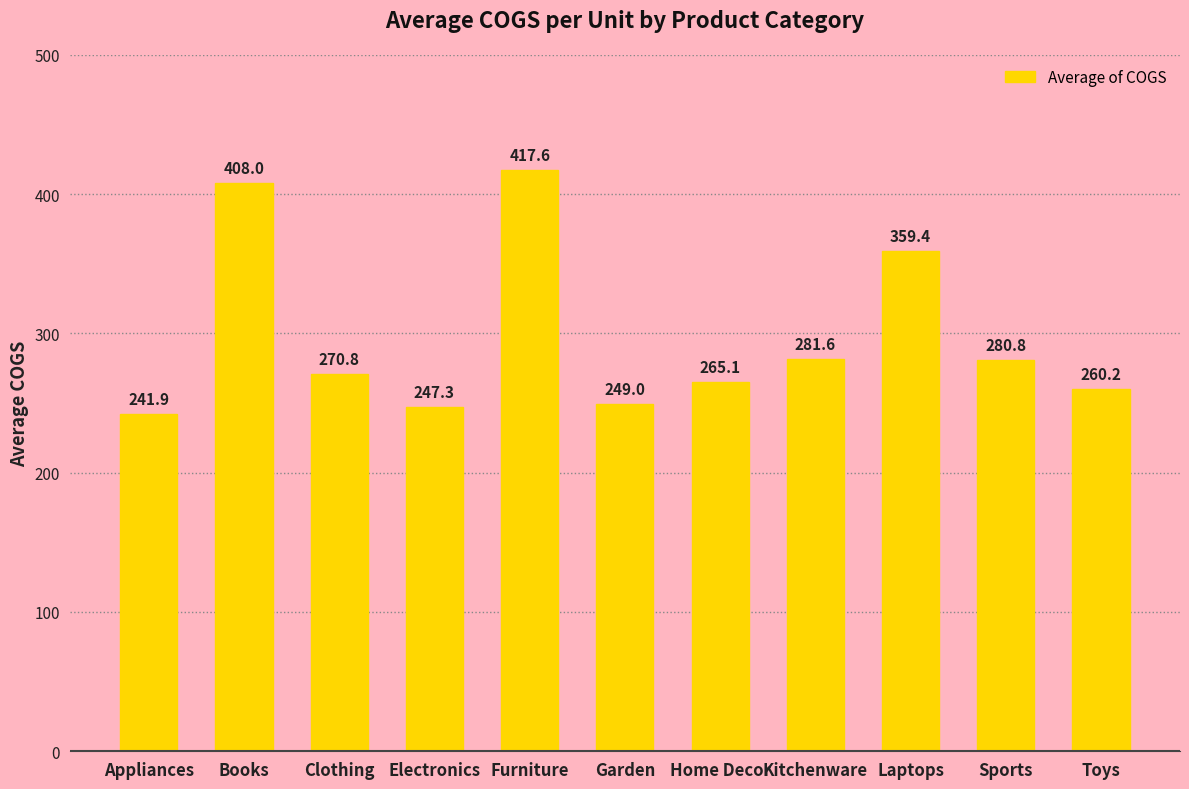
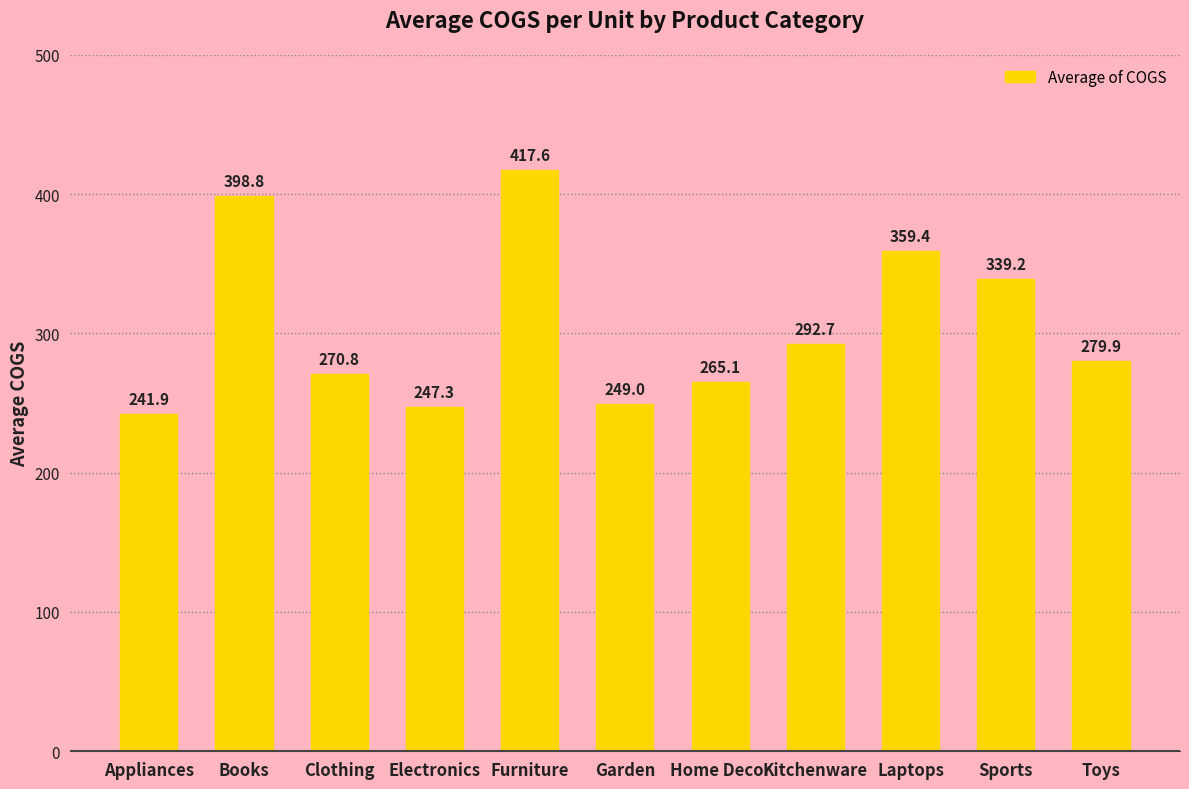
Books: 408.0 -> 398.8
Kitchenware: 281.6 -> 292.7
Sports: 280.8 -> 339.2
Toys: 260.2 -> 279.9
